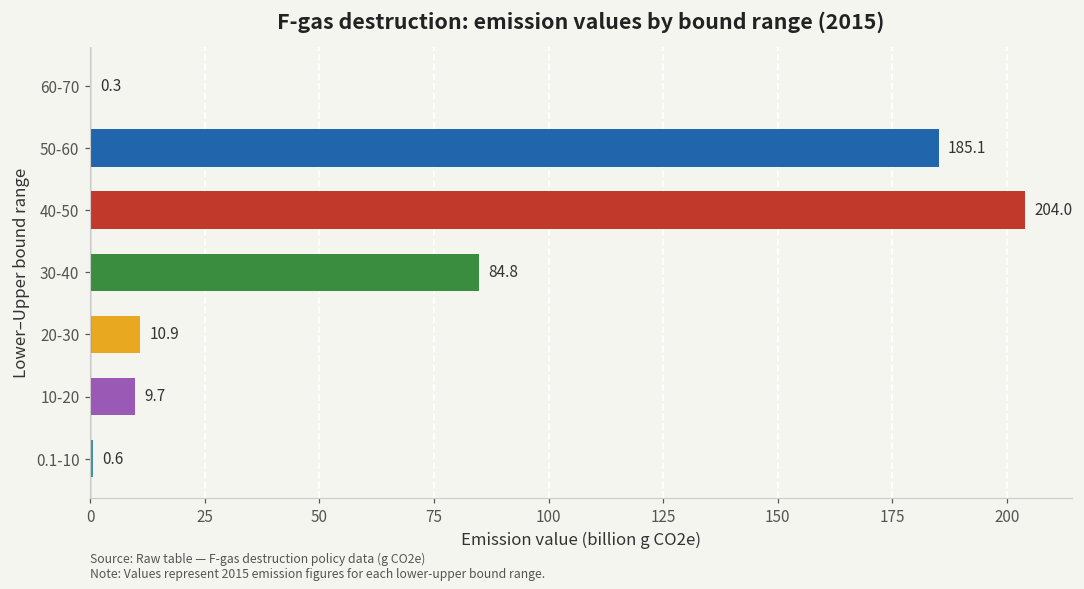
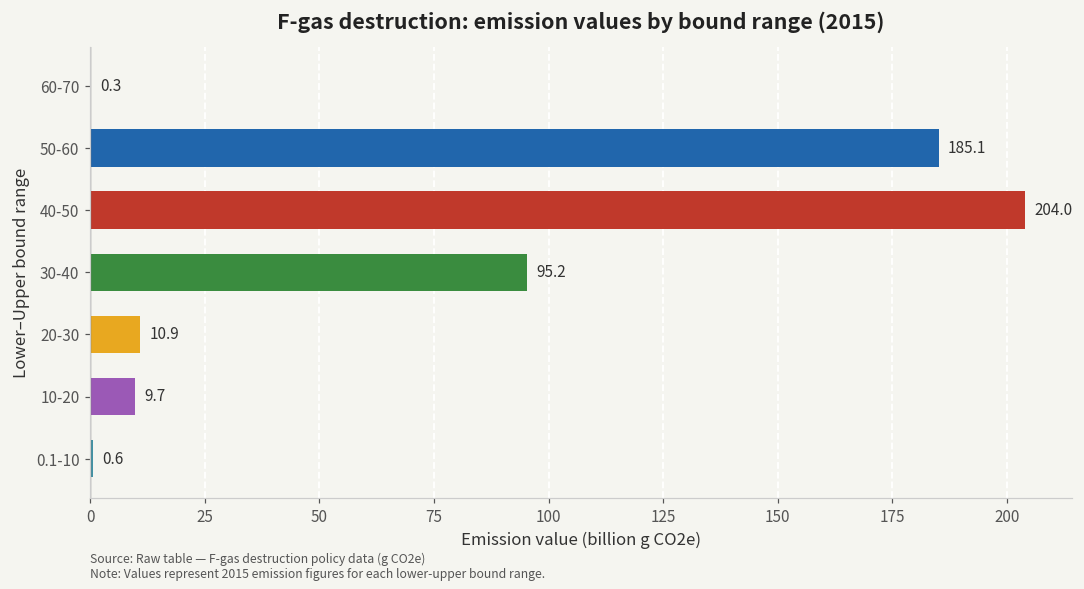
30-40: 84.8 -> 95.2
